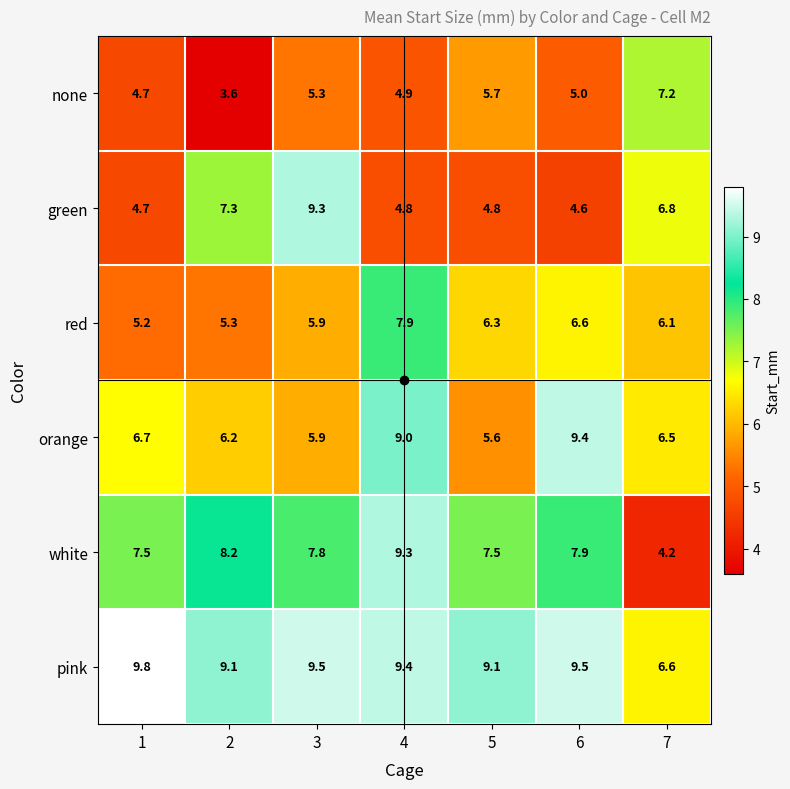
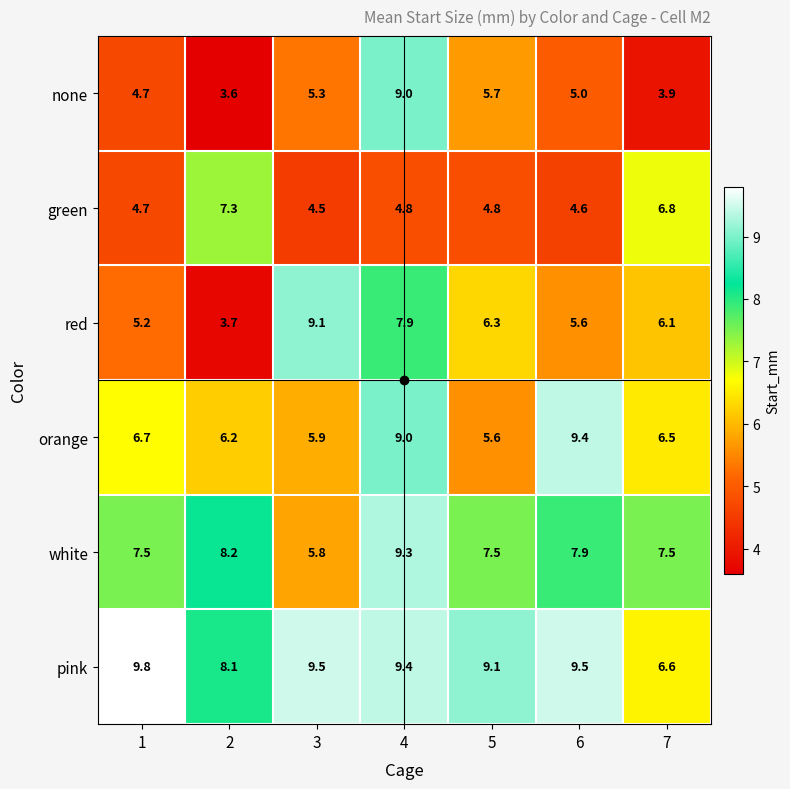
none, 4: 4.9 -> 9.0
none, 7: 7.2 -> 3.9
green, 3: 9.3 -> 4.5
red, 2: 5.3 -> 3.7
red, 3: 5.9 -> 9.1
red, 6: 6.6 -> 5.6
white, 3: 7.8 -> 5.8
white, 7: 4.2 -> 7.5
pink, 2: 9.1 -> 8.1
